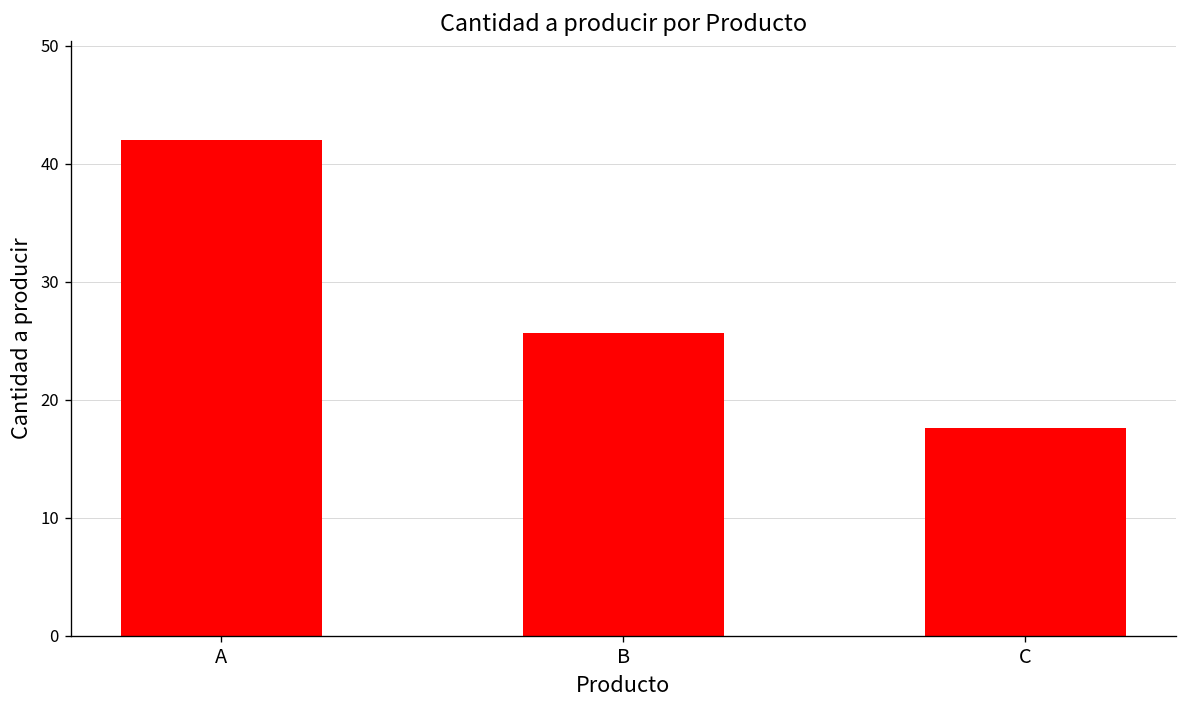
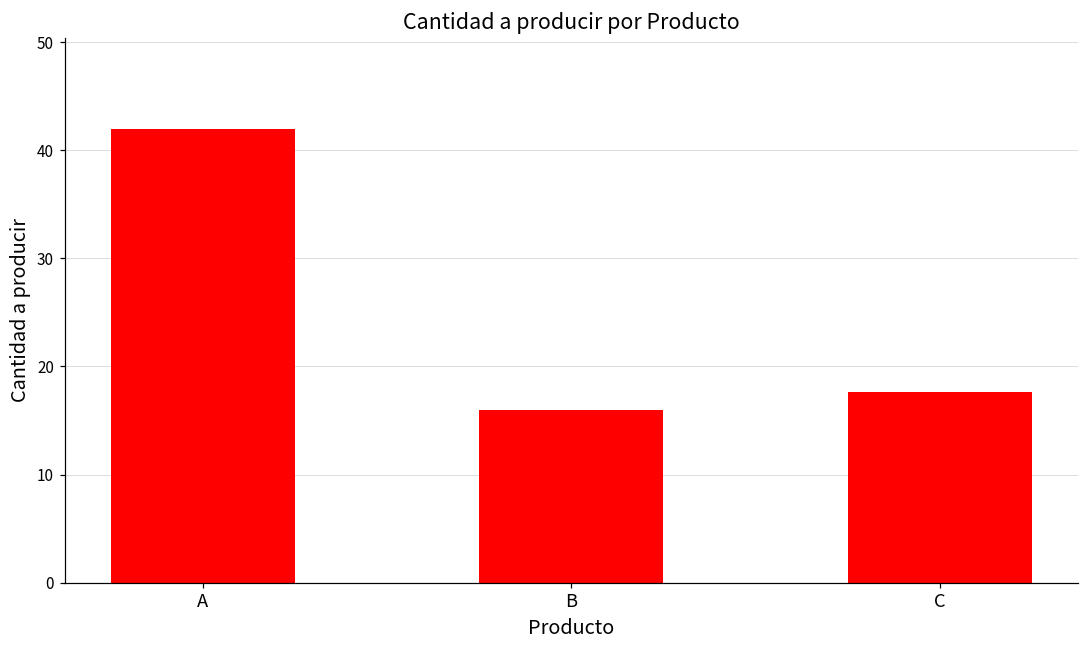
B: 26 -> 16
